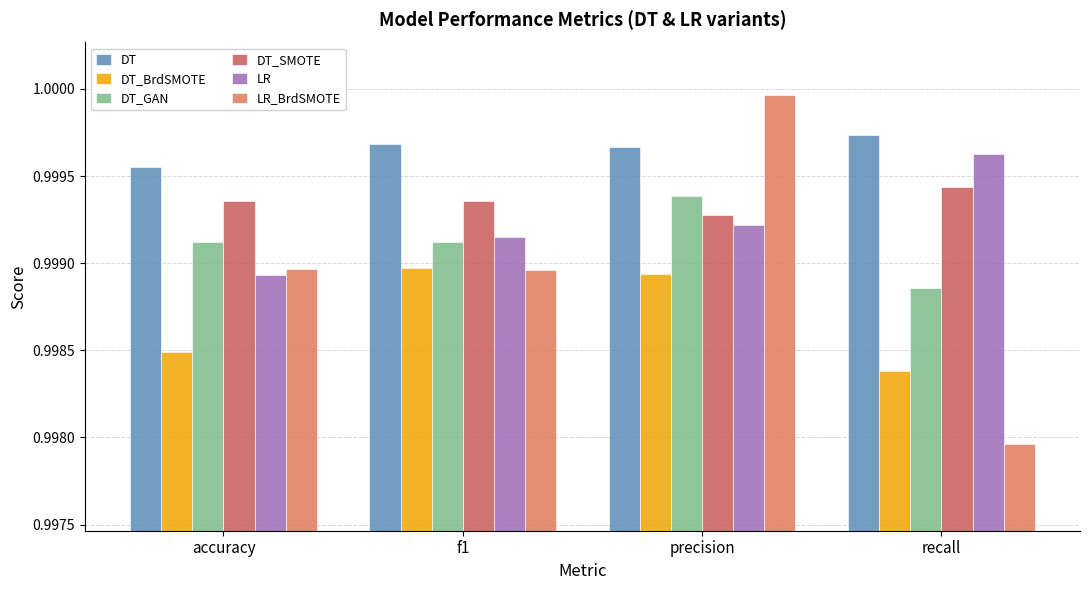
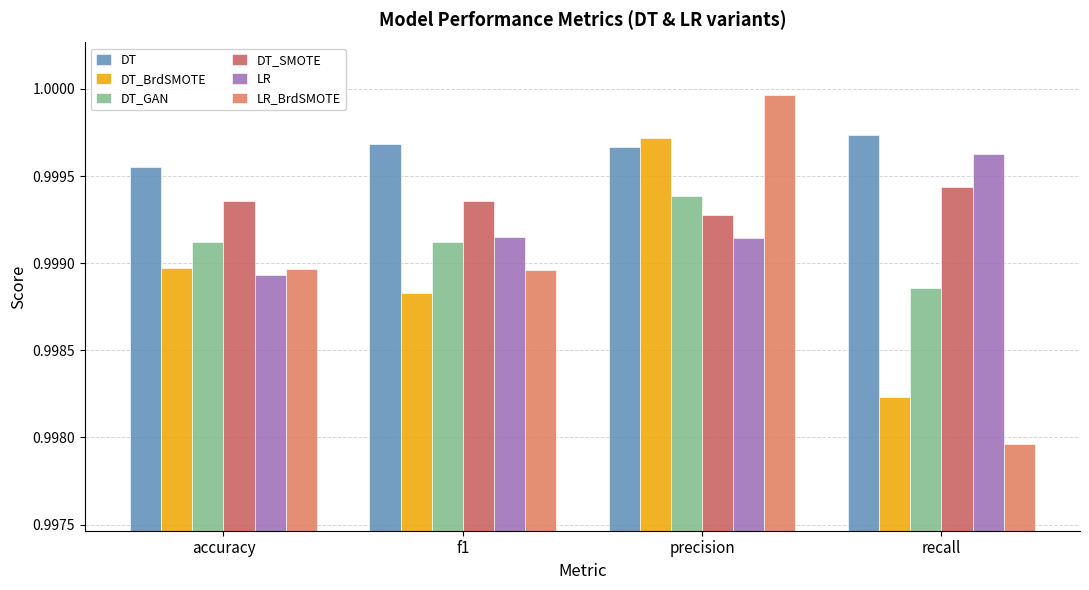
DT_BrdSMOTE, accuracy: 0.99849 -> 0.99897
DT_BrdSMOTE, f1: 0.99897 -> 0.99883
DT_BrdSMOTE, precision: 0.99894 -> 0.99972
LR, precision: 0.99922 -> 0.99914
DT_BrdSMOTE, recall: 0.99838 -> 0.99823
